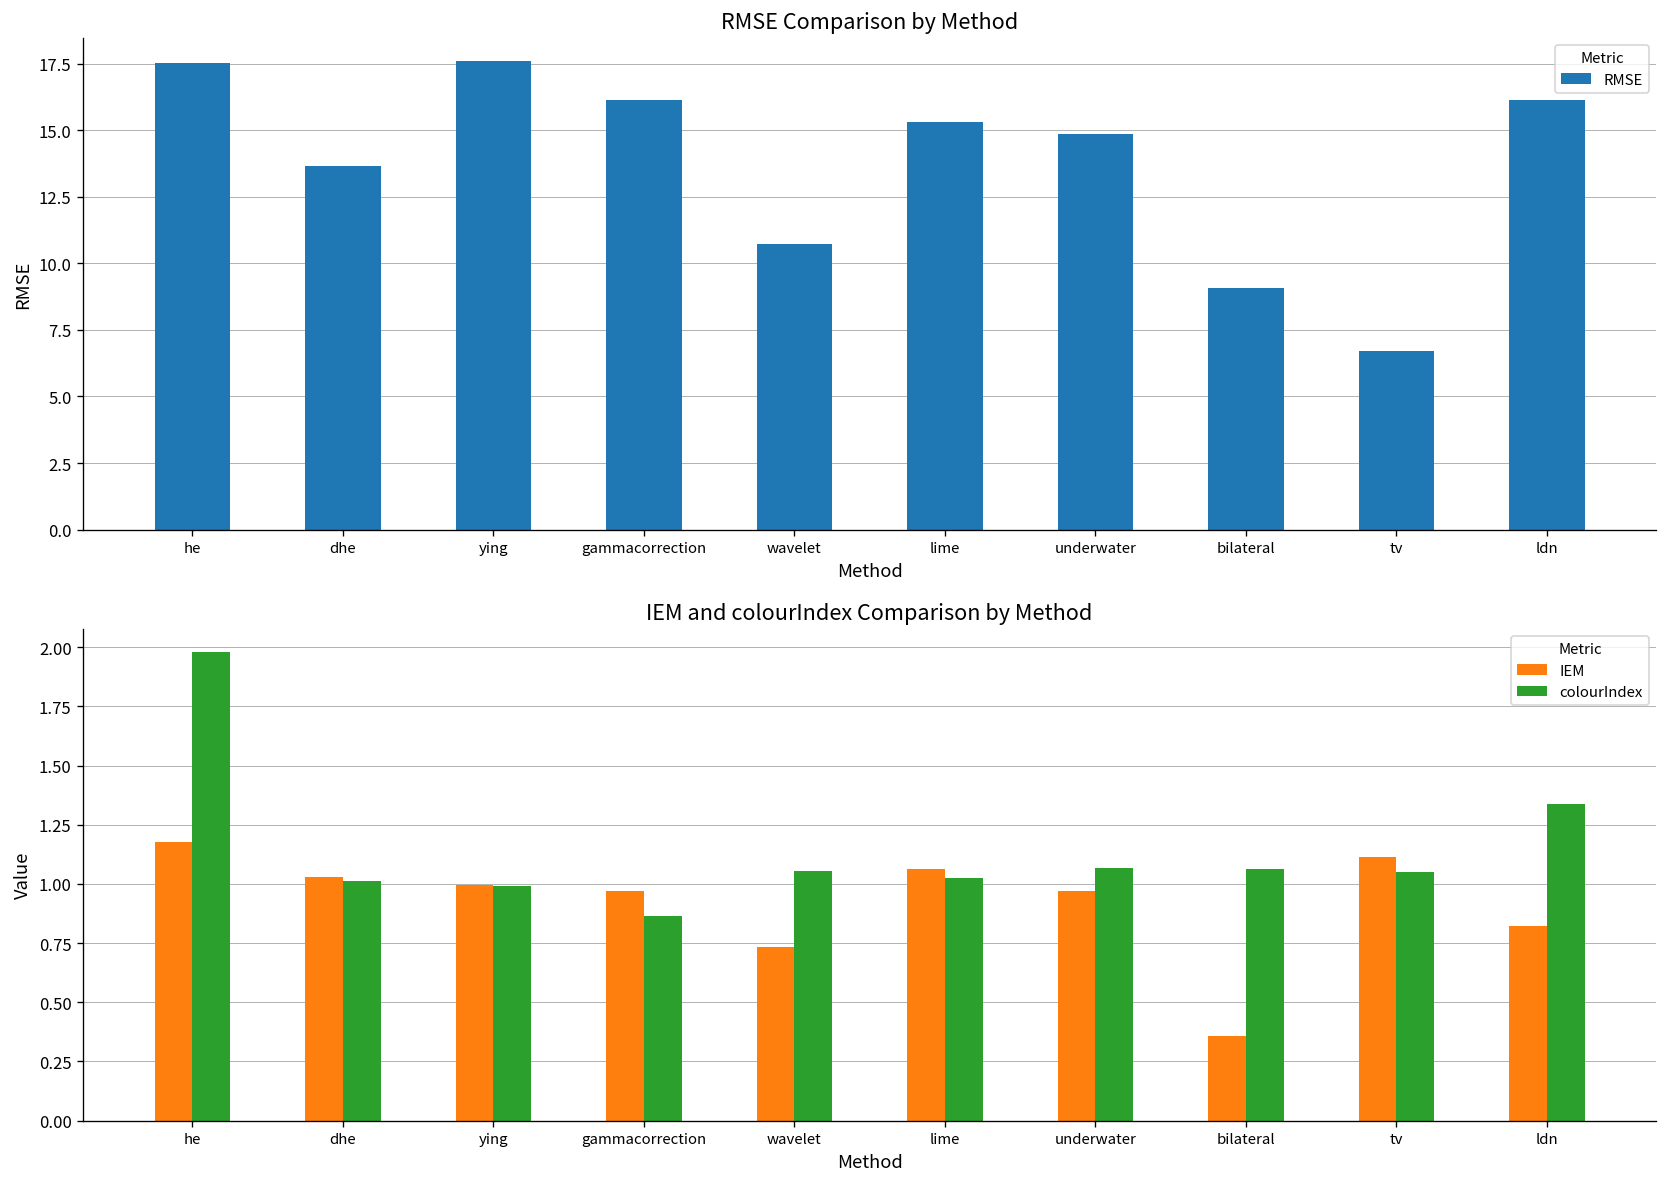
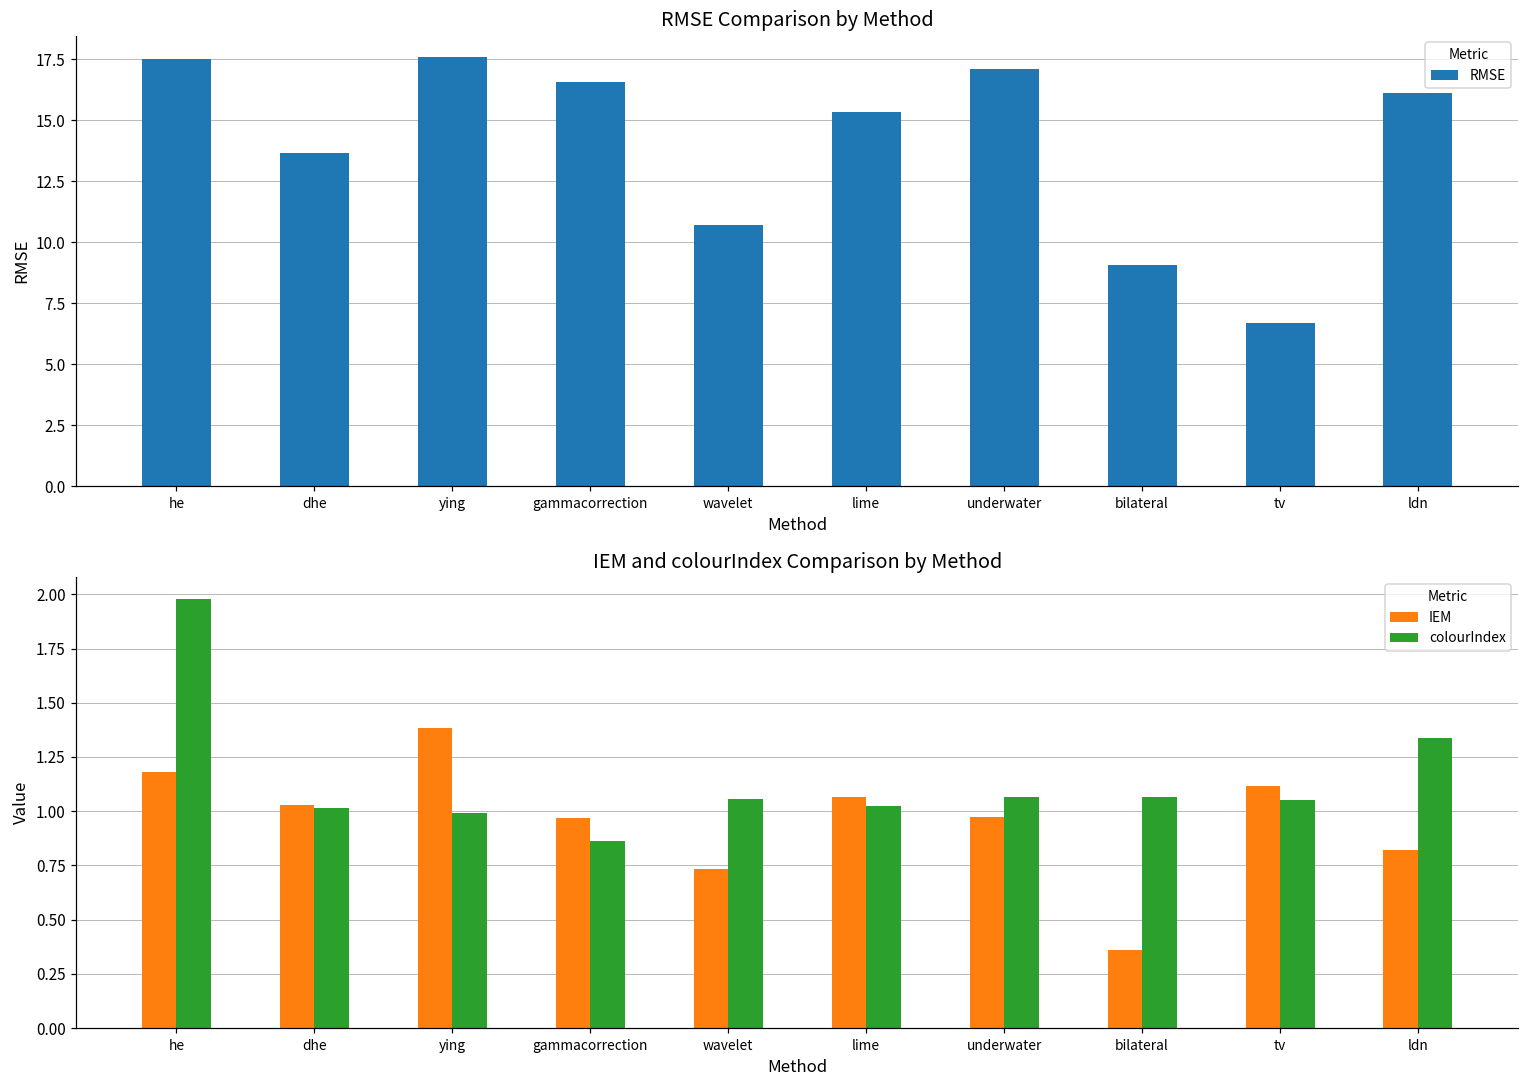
RMSE Comparison by Method, gammacorrection: 16.1 -> 16.5
RMSE Comparison by Method, underwater: 14.8 -> 17.1
IEM and colourIndex Comparison by Method, IEM, ying: 0.99 -> 1.38
